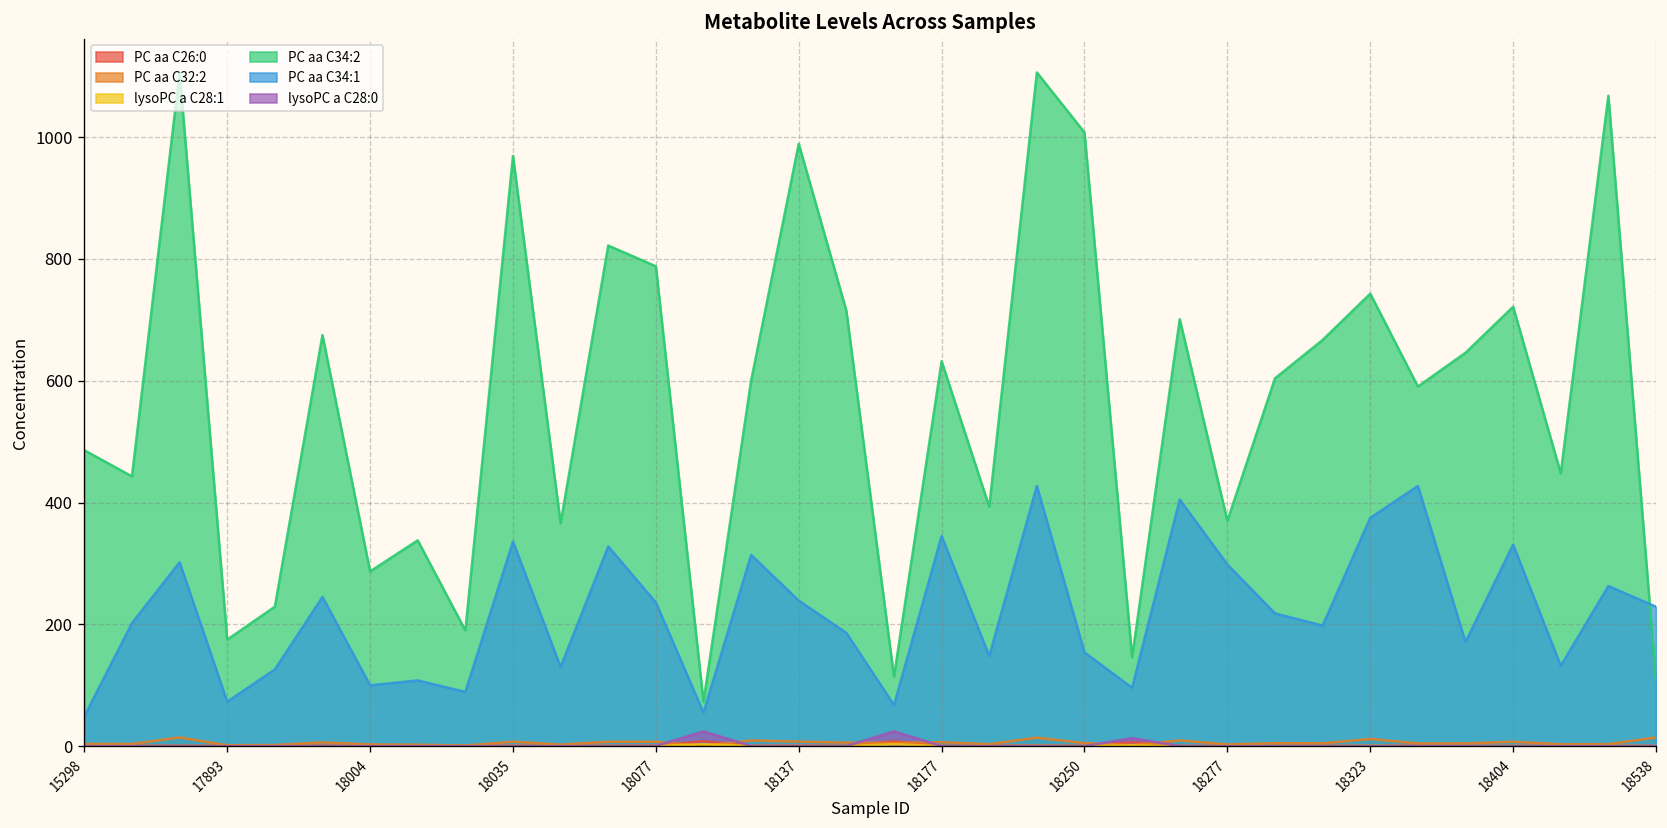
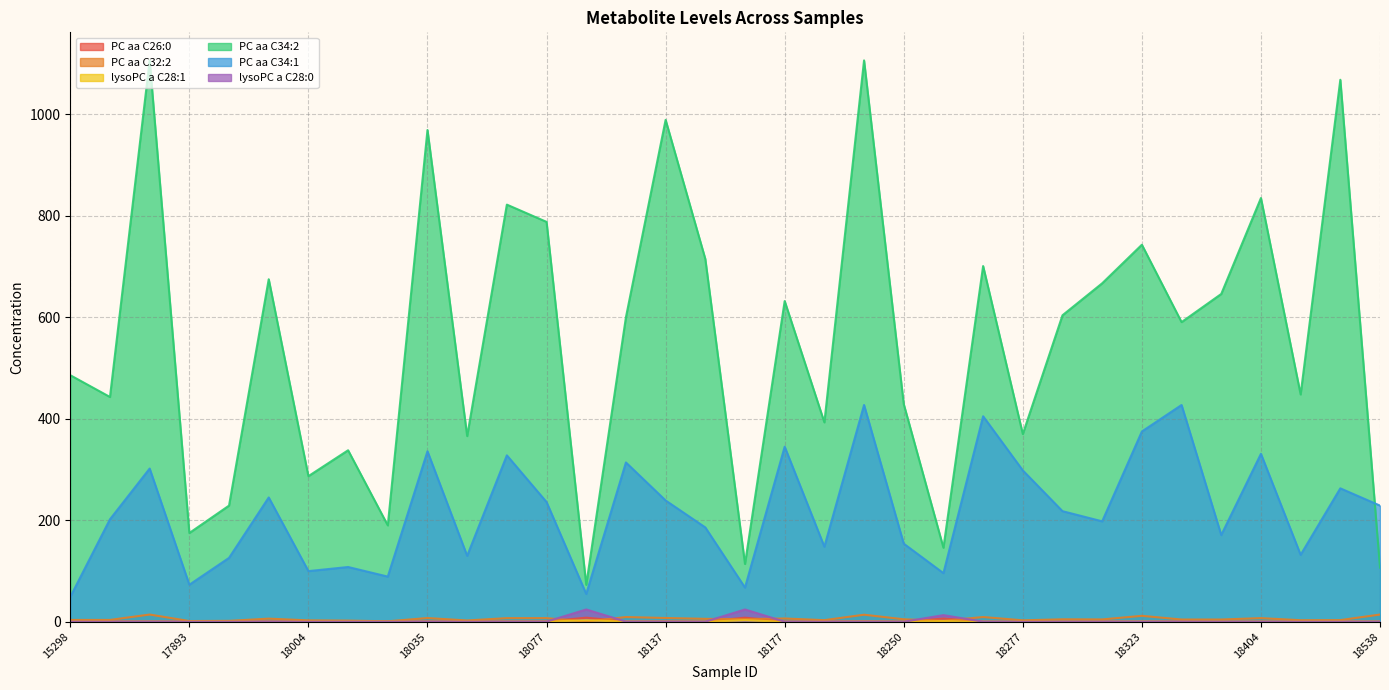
PC aa C34:2, 18250: 1010 -> 430
PC aa C34:2, 18404: 720 -> 840
